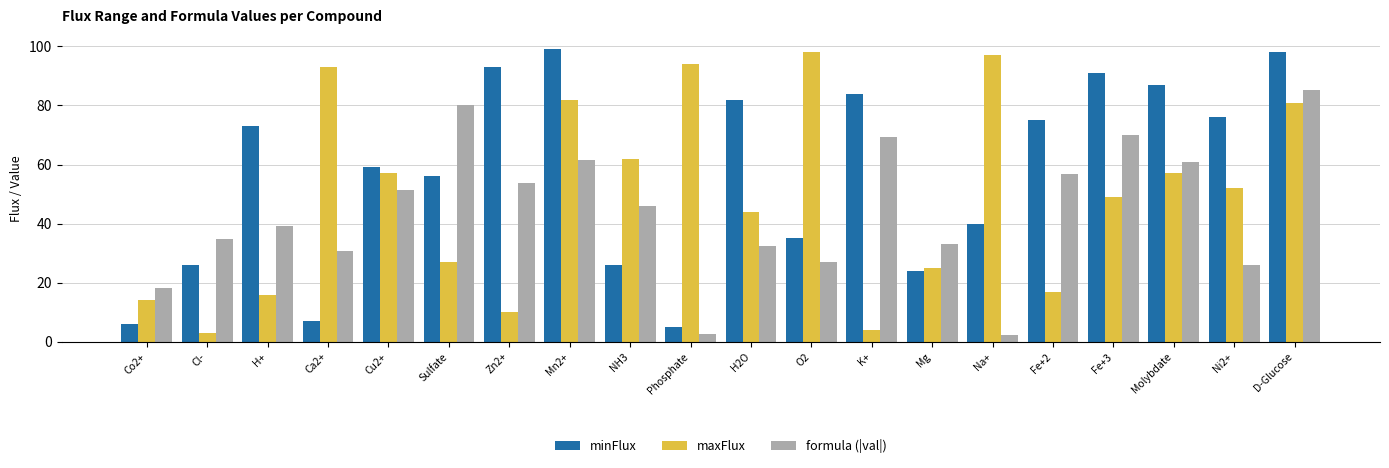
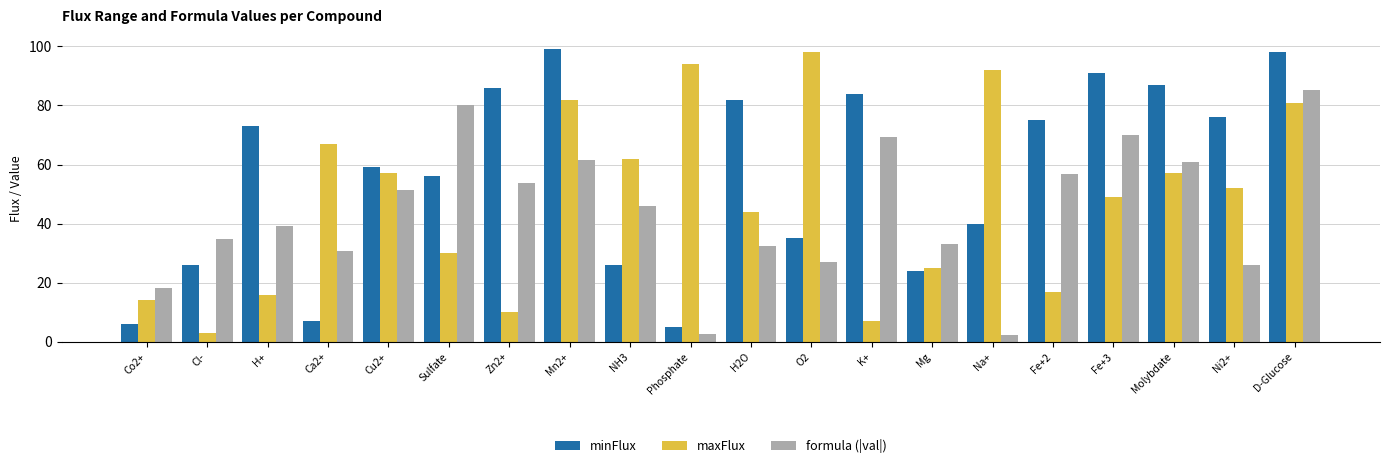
maxFlux, Ca2+: 93 -> 67
maxFlux, Sulfate: 27 -> 30
minFlux, Zn2+: 93 -> 86
maxFlux, K+: 4 -> 7
maxFlux, Na+: 97 -> 92
